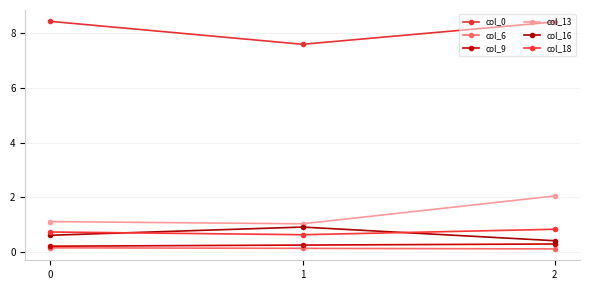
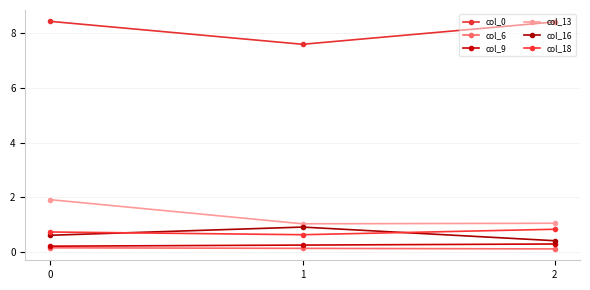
col_13, 0: 1.1 -> 1.9
col_13, 2: 2.0 -> 1.0
